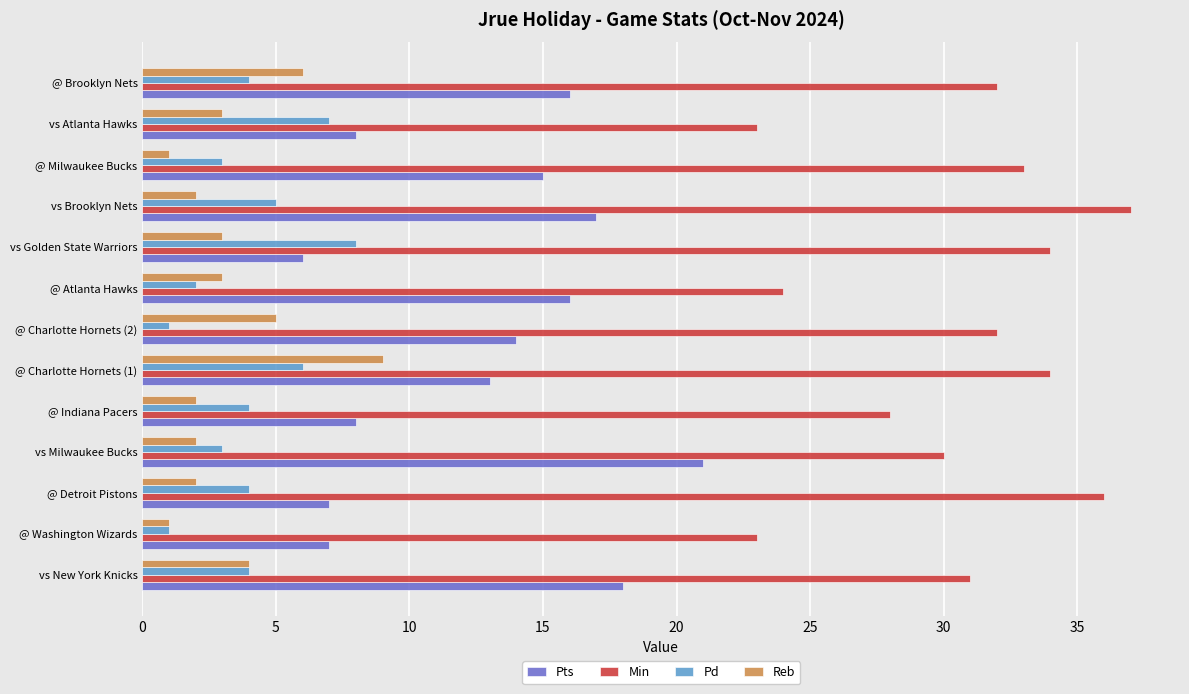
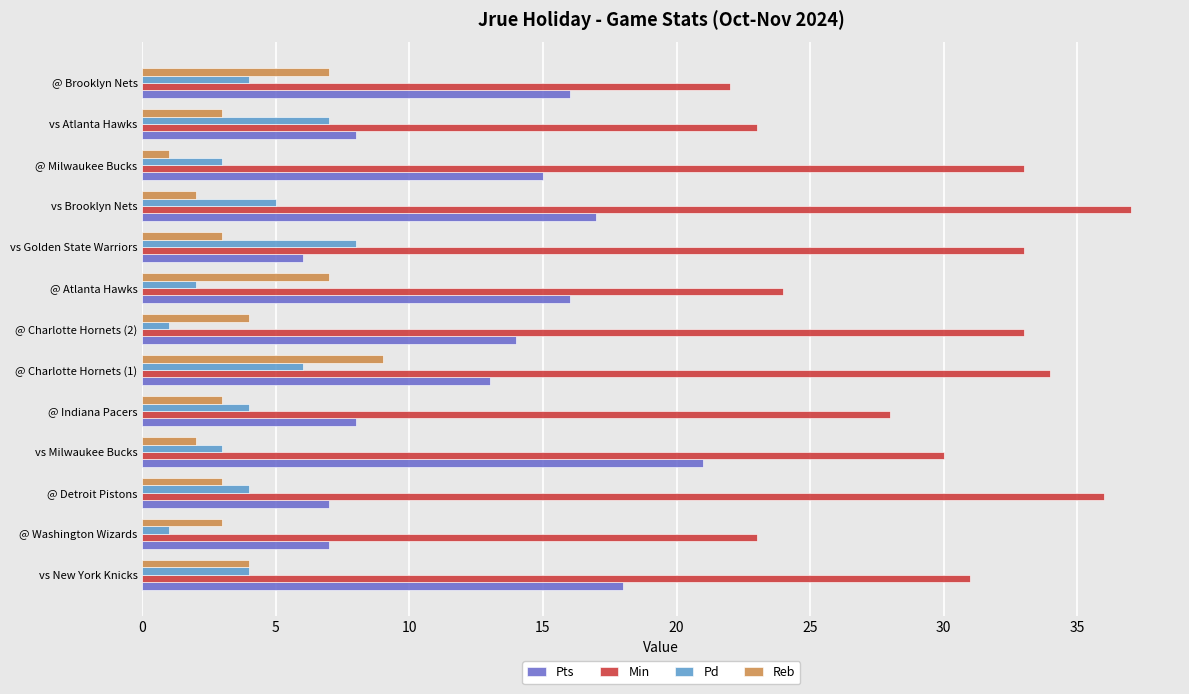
Reb, @ Brooklyn Nets: 6 -> 7
Min, @ Brooklyn Nets: 32 -> 22
Min, vs Golden State Warriors: 34 -> 33
Reb, @ Atlanta Hawks: 3 -> 7
Reb, @ Charlotte Hornets (2): 5 -> 4
Min, @ Charlotte Hornets (2): 32 -> 33
Reb, @ Indiana Pacers: 2 -> 3
Reb, @ Detroit Pistons: 2 -> 3
Reb, @ Washington Wizards: 1 -> 3
